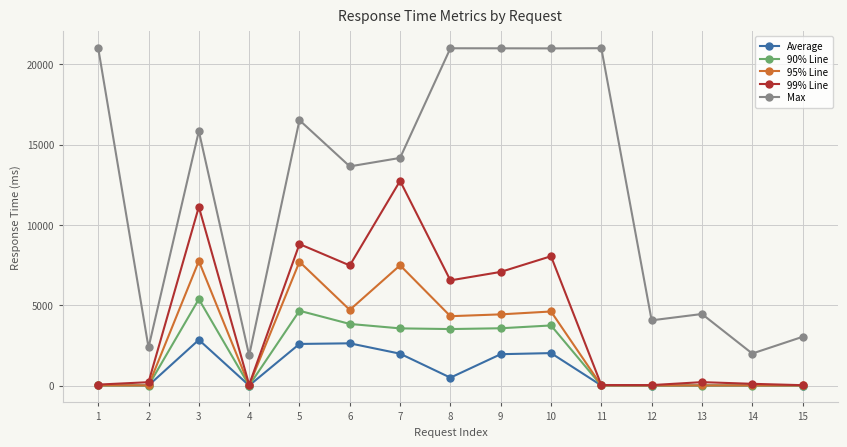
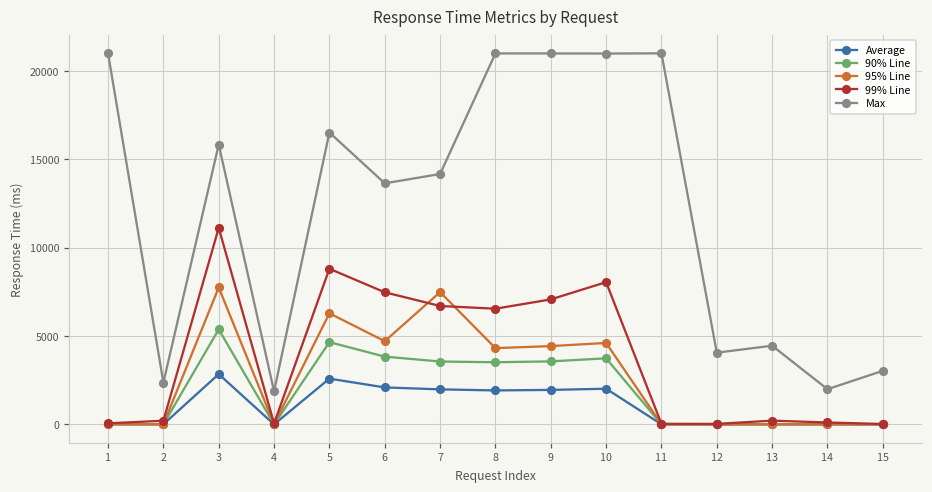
95% Line, 5: 7700 -> 6300
Average, 6: 2600 -> 2100
99% Line, 7: 12700 -> 6700
Average, 8: 500 -> 1900
